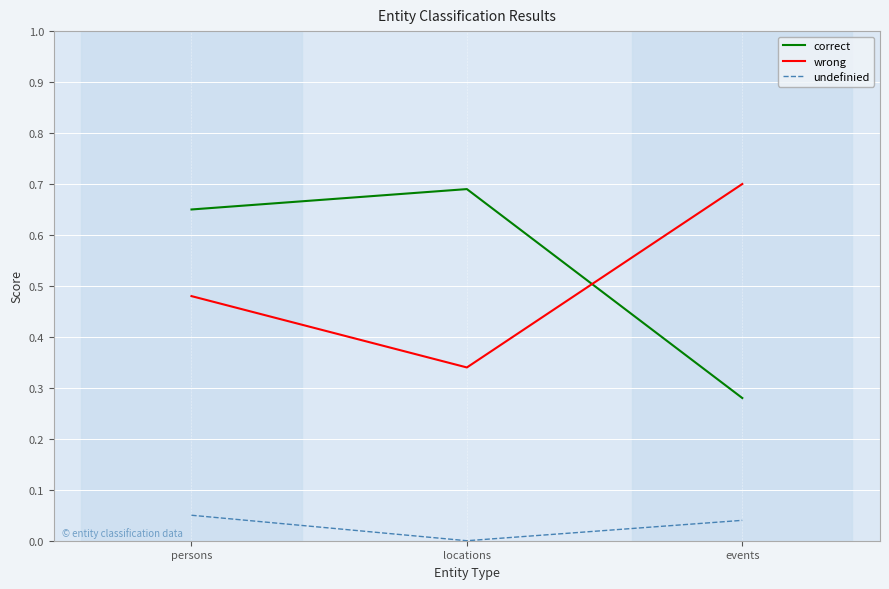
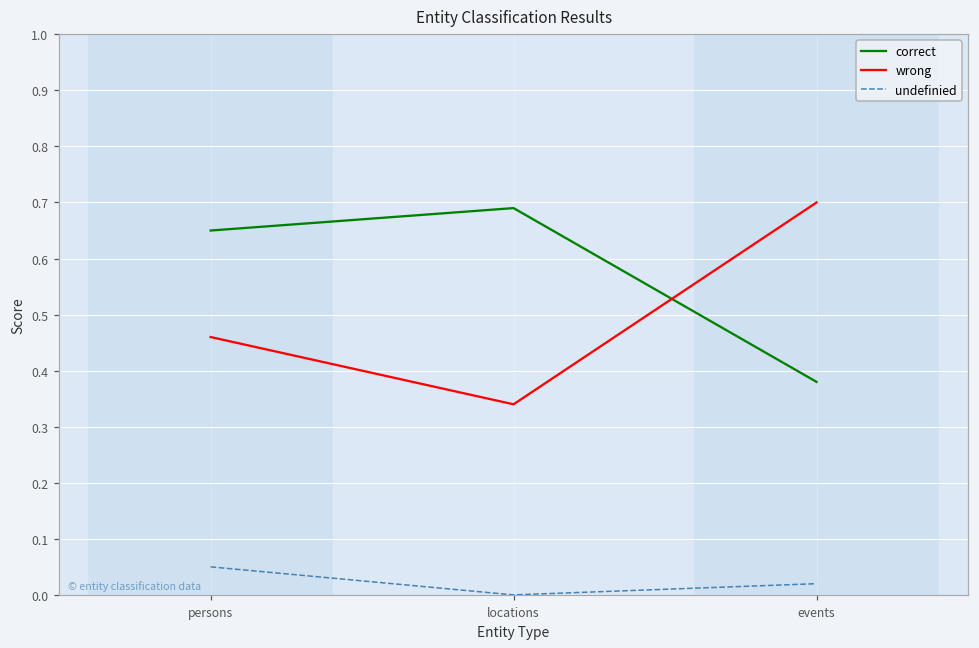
wrong, persons: 0.48 -> 0.46
correct, events: 0.28 -> 0.38
undefinied, events: 0.04 -> 0.02
